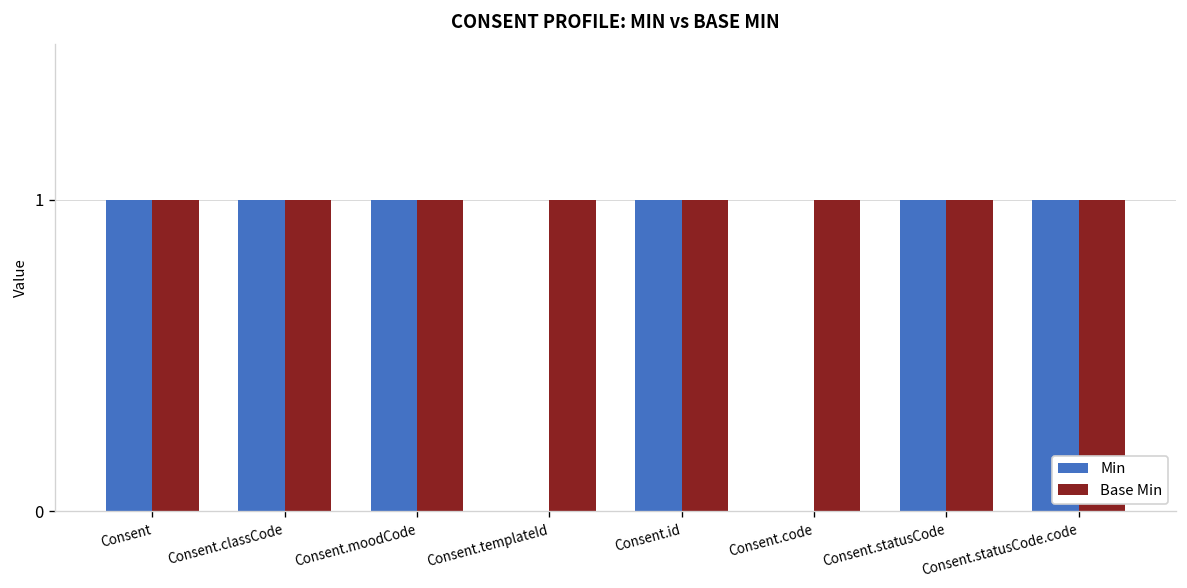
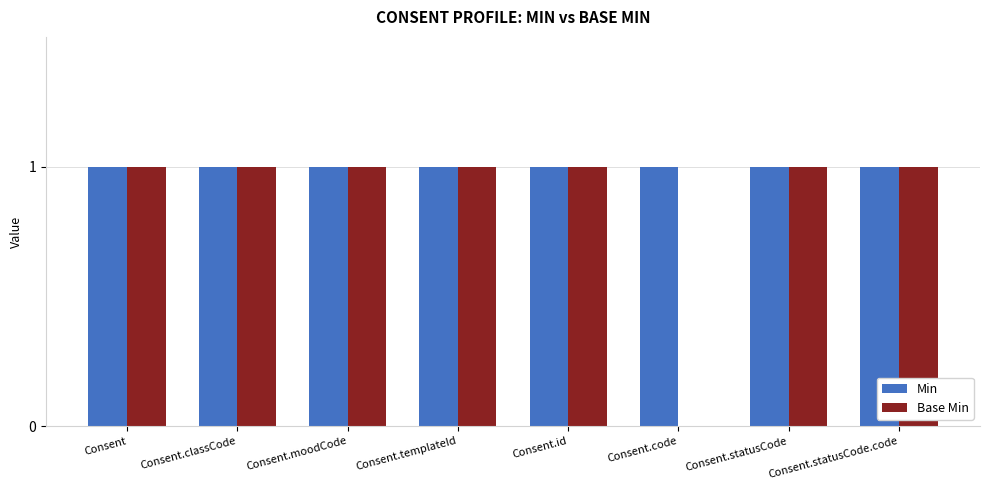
Min, Consent.templateId: 0 -> 1
Min, Consent.code: 0 -> 1
Base Min, Consent.code: 1 -> 0
